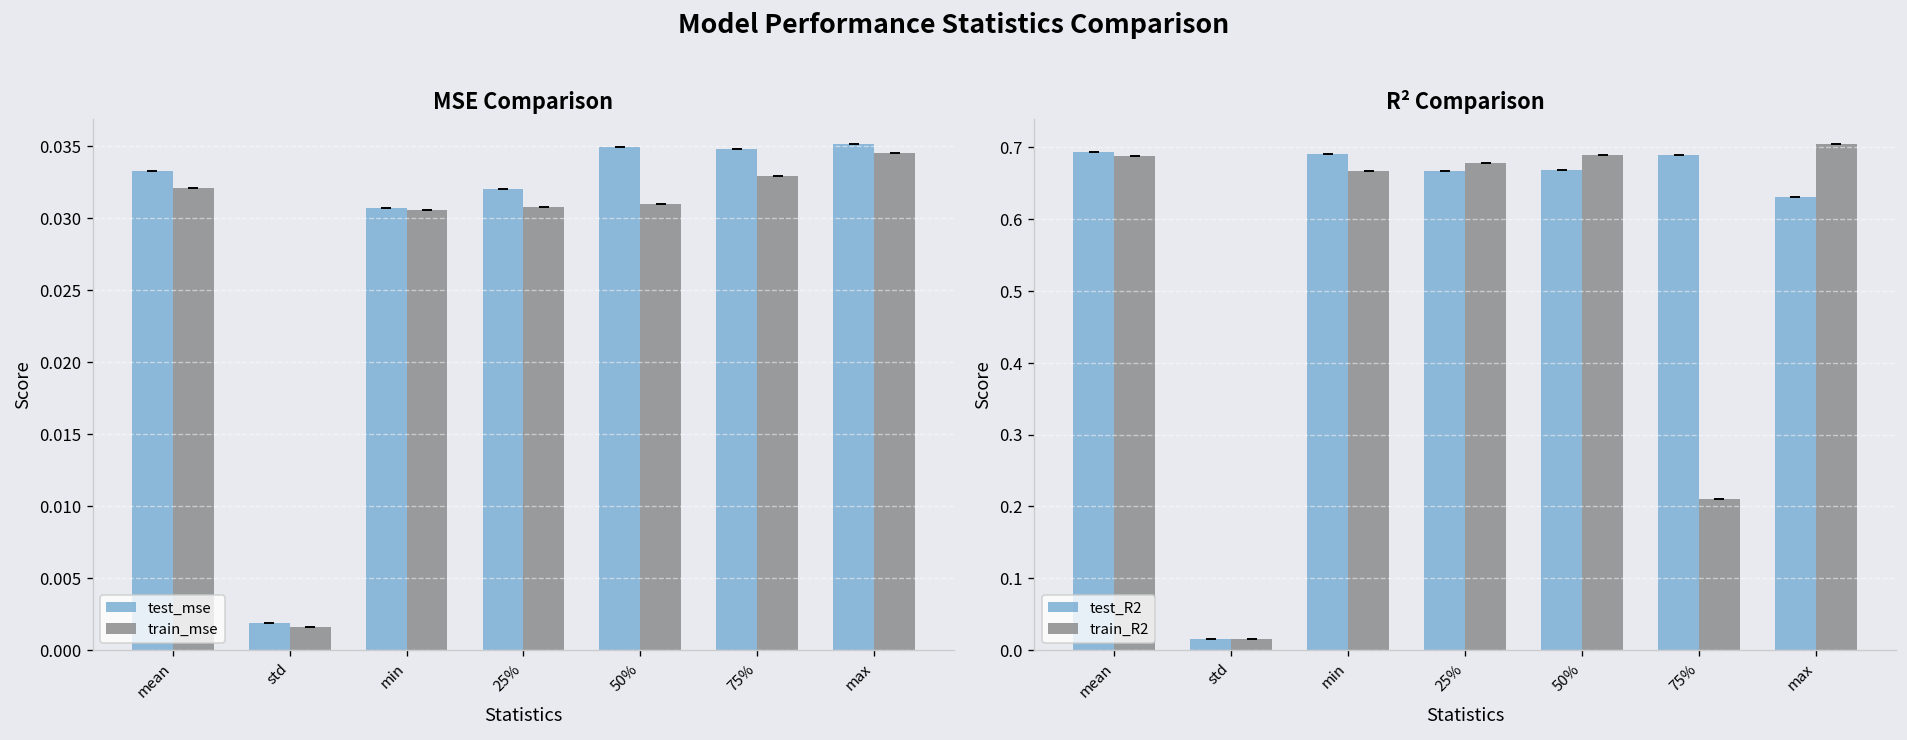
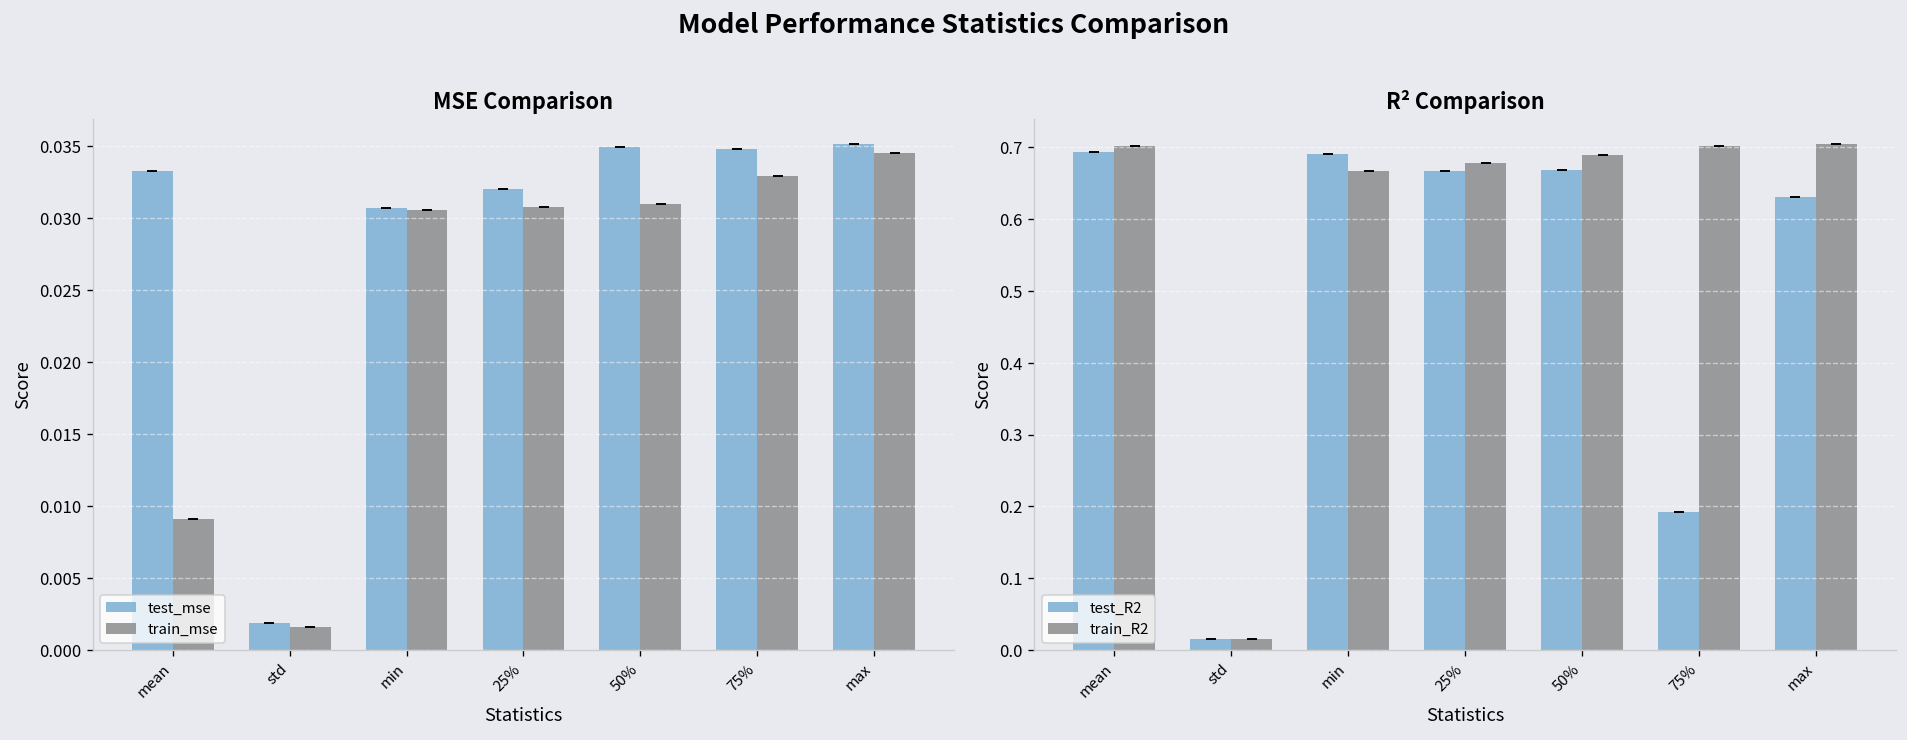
MSE Comparison, train_mse, mean: 0.0321 -> 0.0091
R² Comparison, train_R2, mean: 0.69 -> 0.70
R² Comparison, test_R2, 75%: 0.69 -> 0.19
R² Comparison, train_R2, 75%: 0.21 -> 0.70
